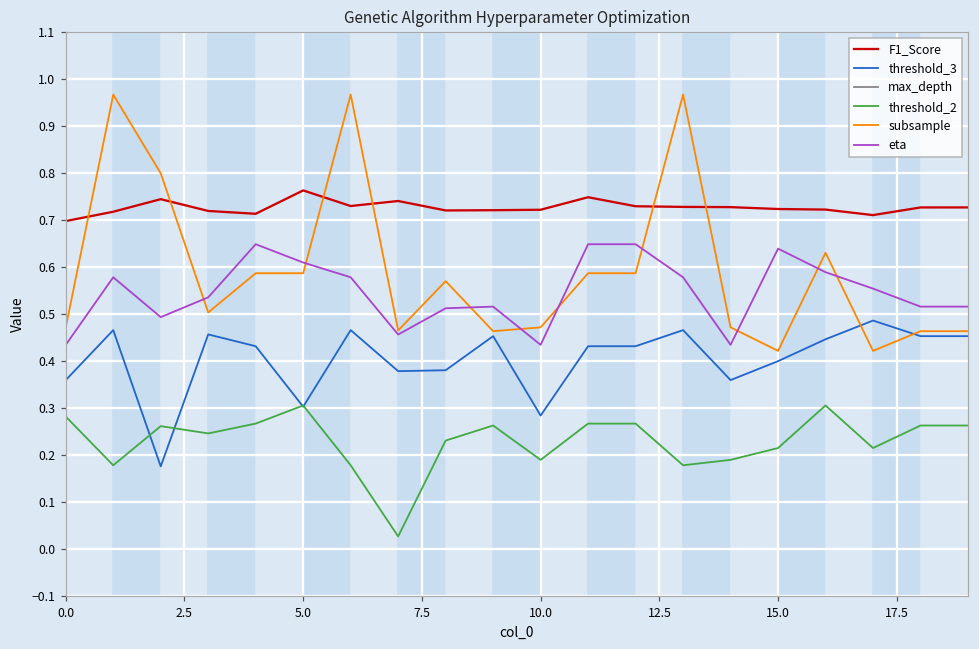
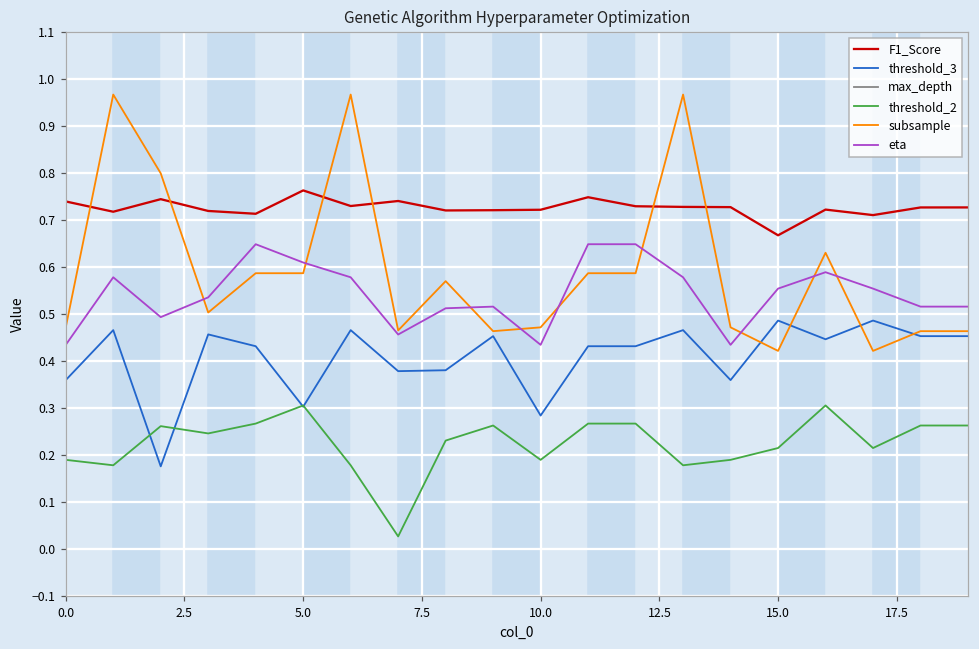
F1_Score, 0.0: 0.70 -> 0.74
threshold_2, 0.0: 0.28 -> 0.19
F1_Score, 15.0: 0.72 -> 0.67
threshold_3, 15.0: 0.40 -> 0.49
eta, 15.0: 0.64 -> 0.55
